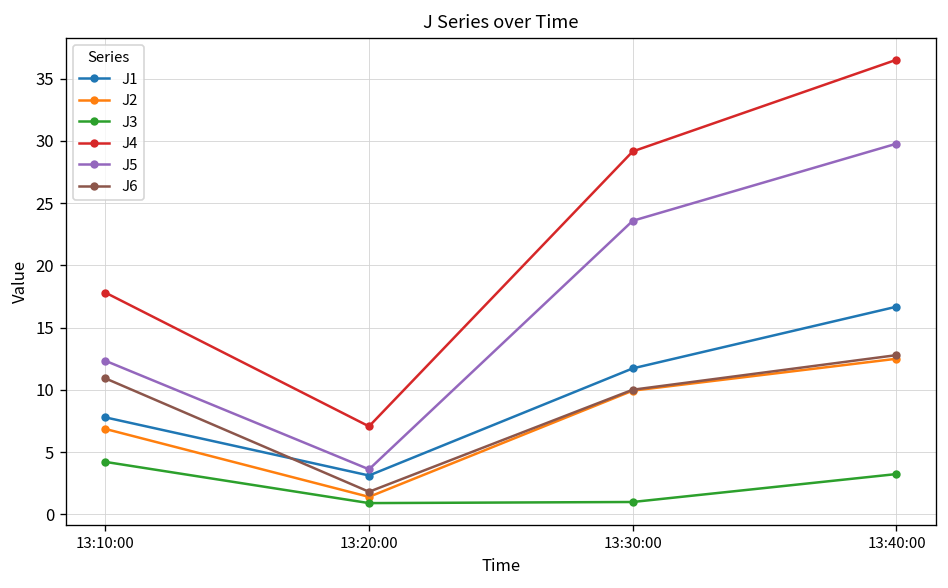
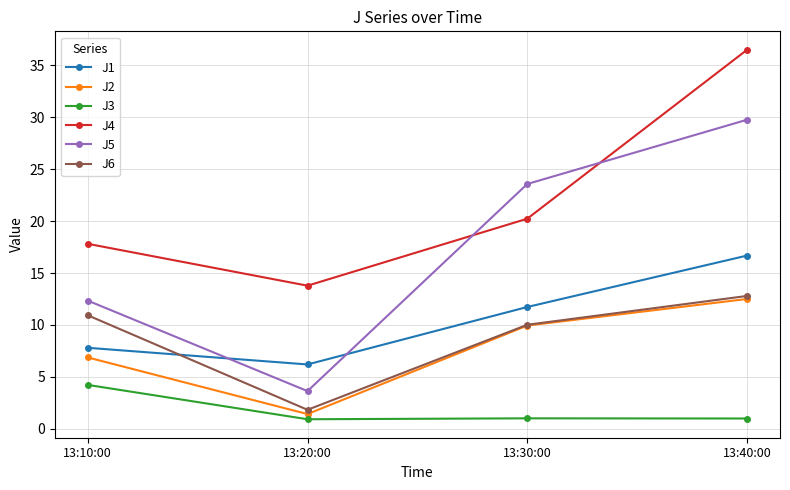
J1, 13:20:00: 3.1 -> 6.2
J4, 13:20:00: 7.1 -> 13.8
J4, 13:30:00: 29.1 -> 20.2
J3, 13:40:00: 3.2 -> 1.0
